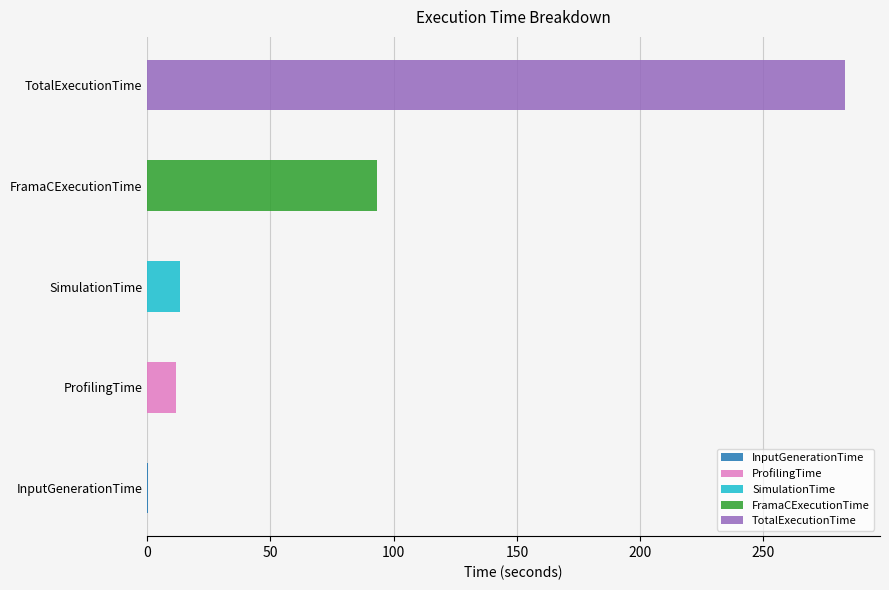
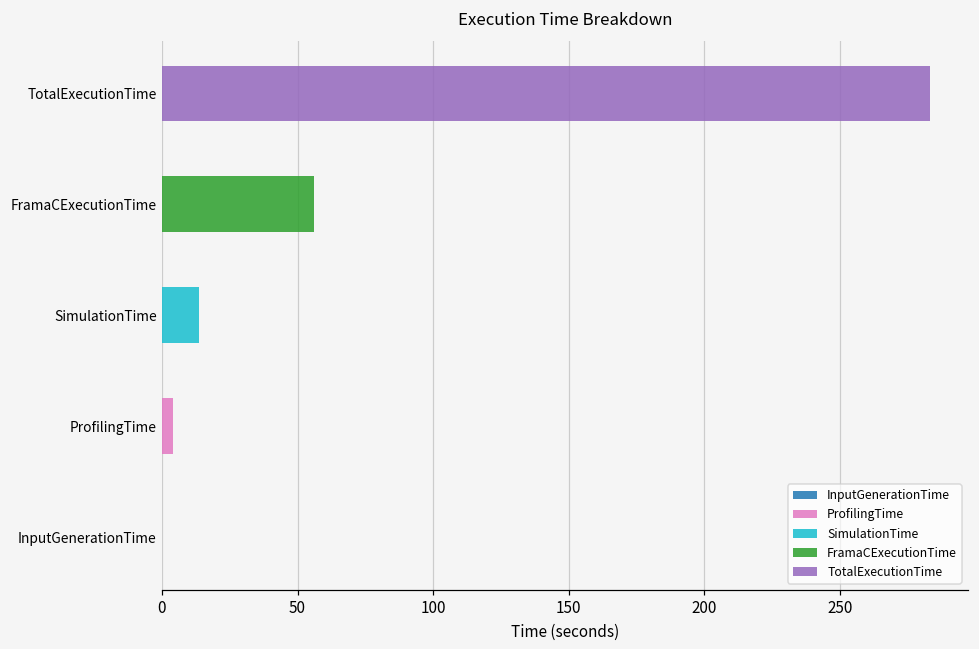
FramaCExecutionTime: 93 -> 56
ProfilingTime: 12 -> 4
